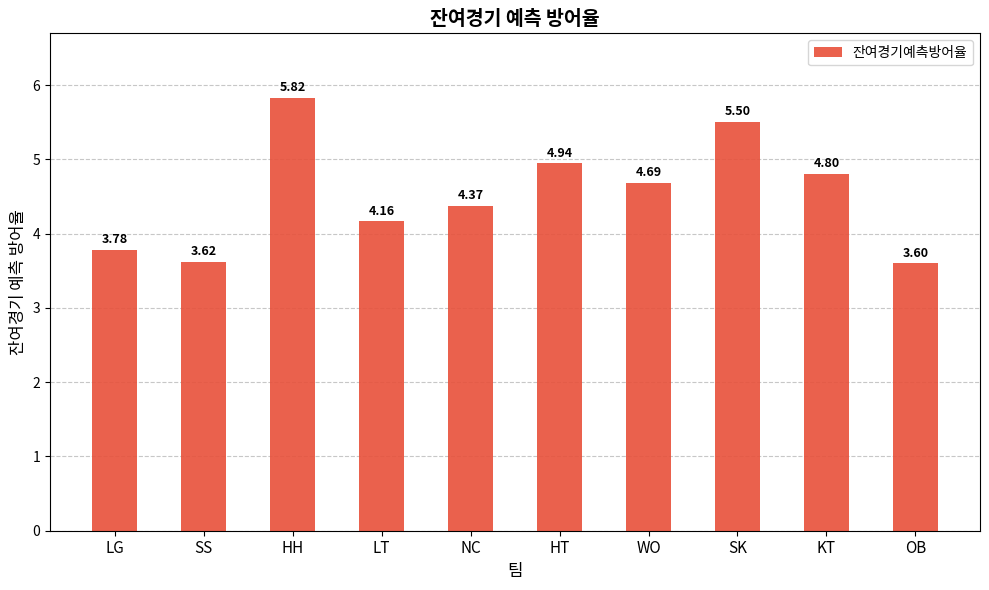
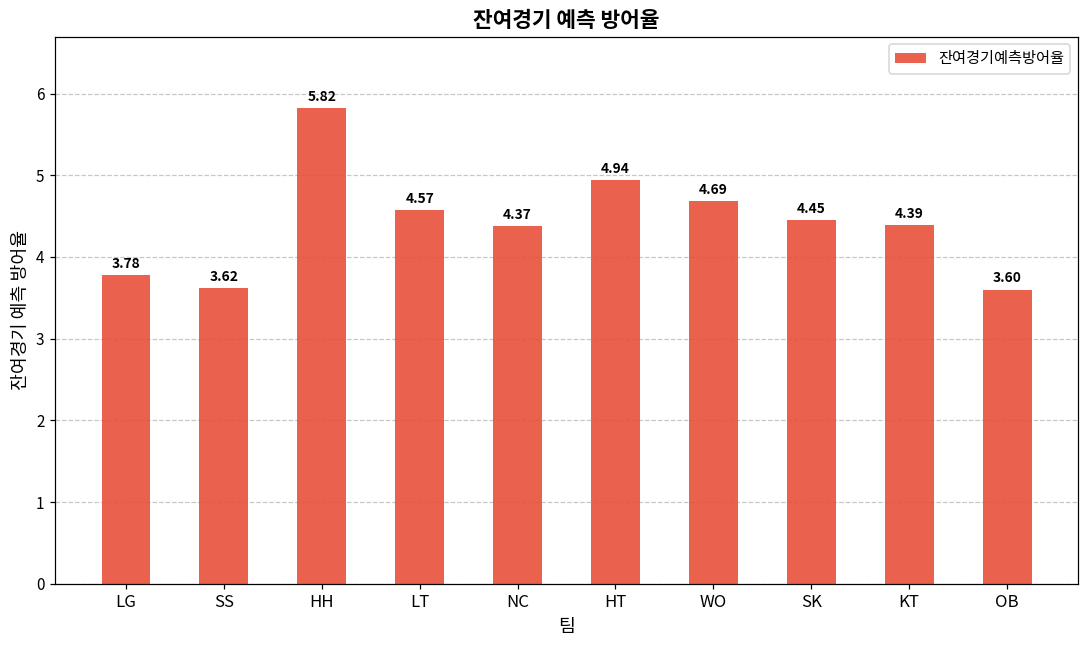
LT: 4.16 -> 4.57
SK: 5.50 -> 4.45
KT: 4.80 -> 4.39
